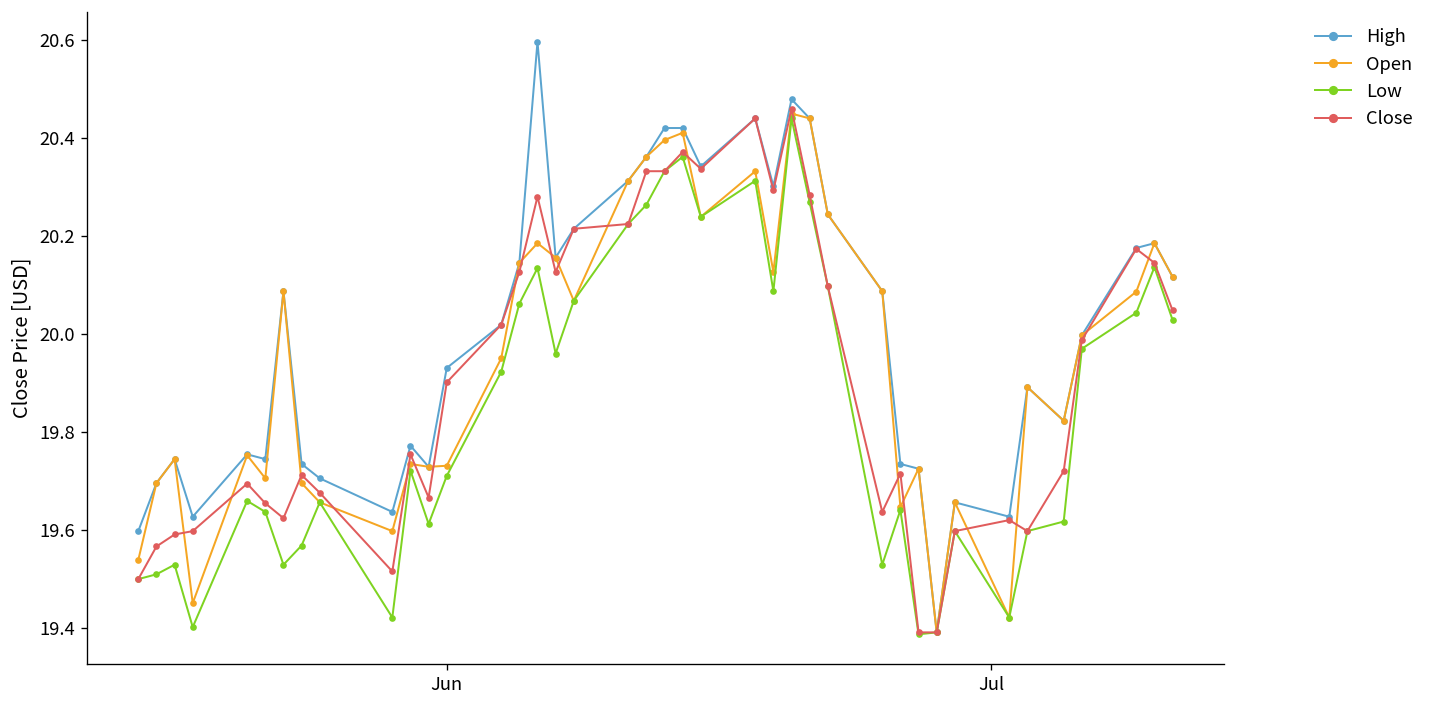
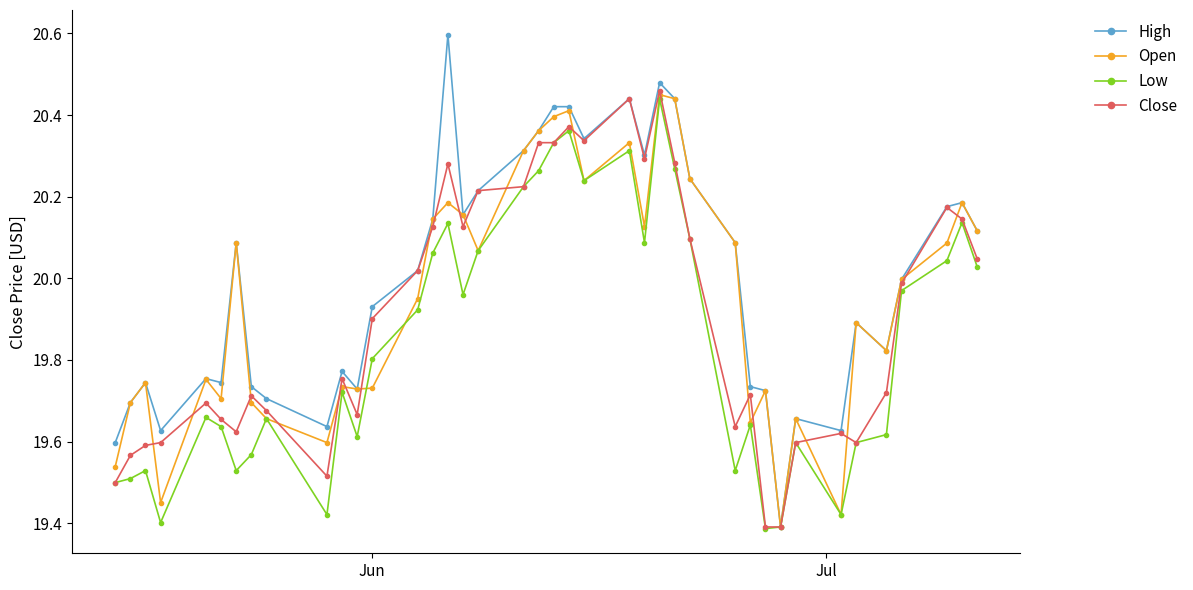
Low, Jun: 19.71 -> 19.80
